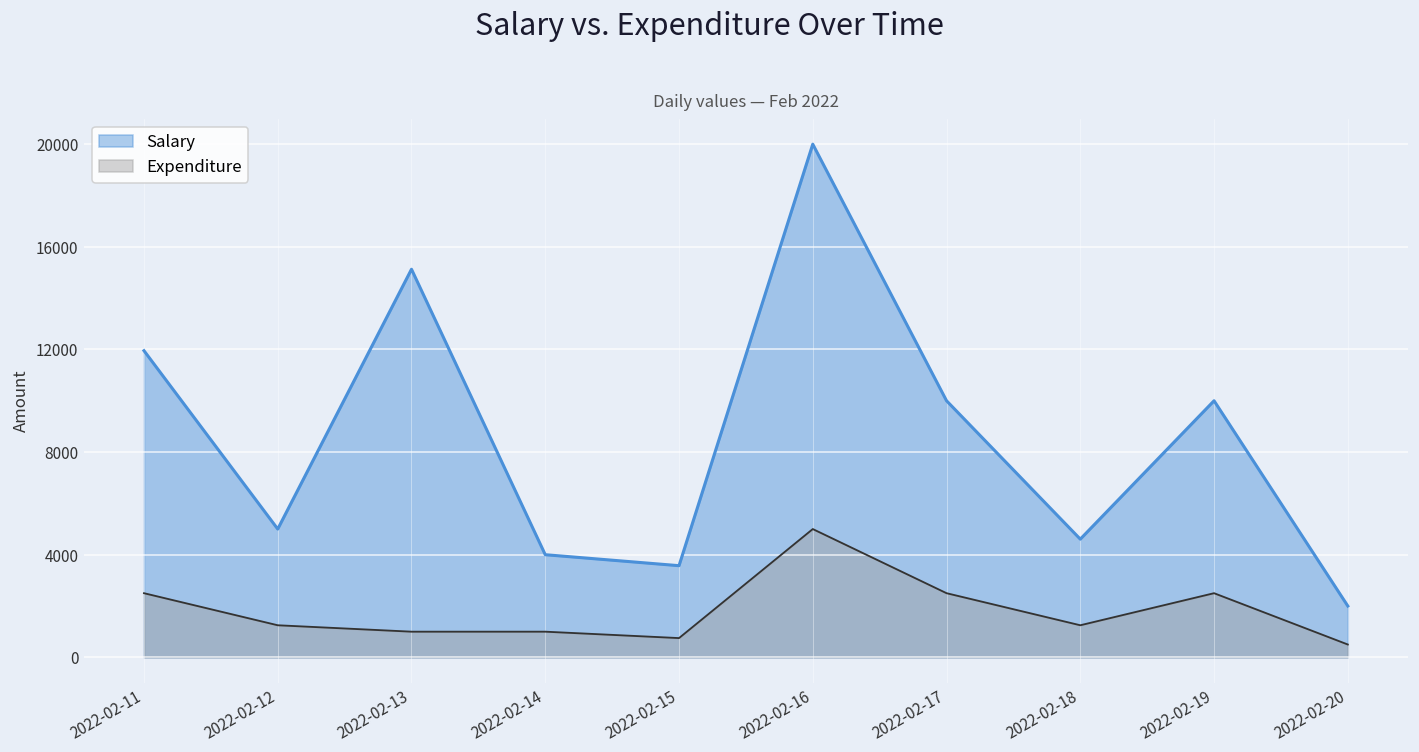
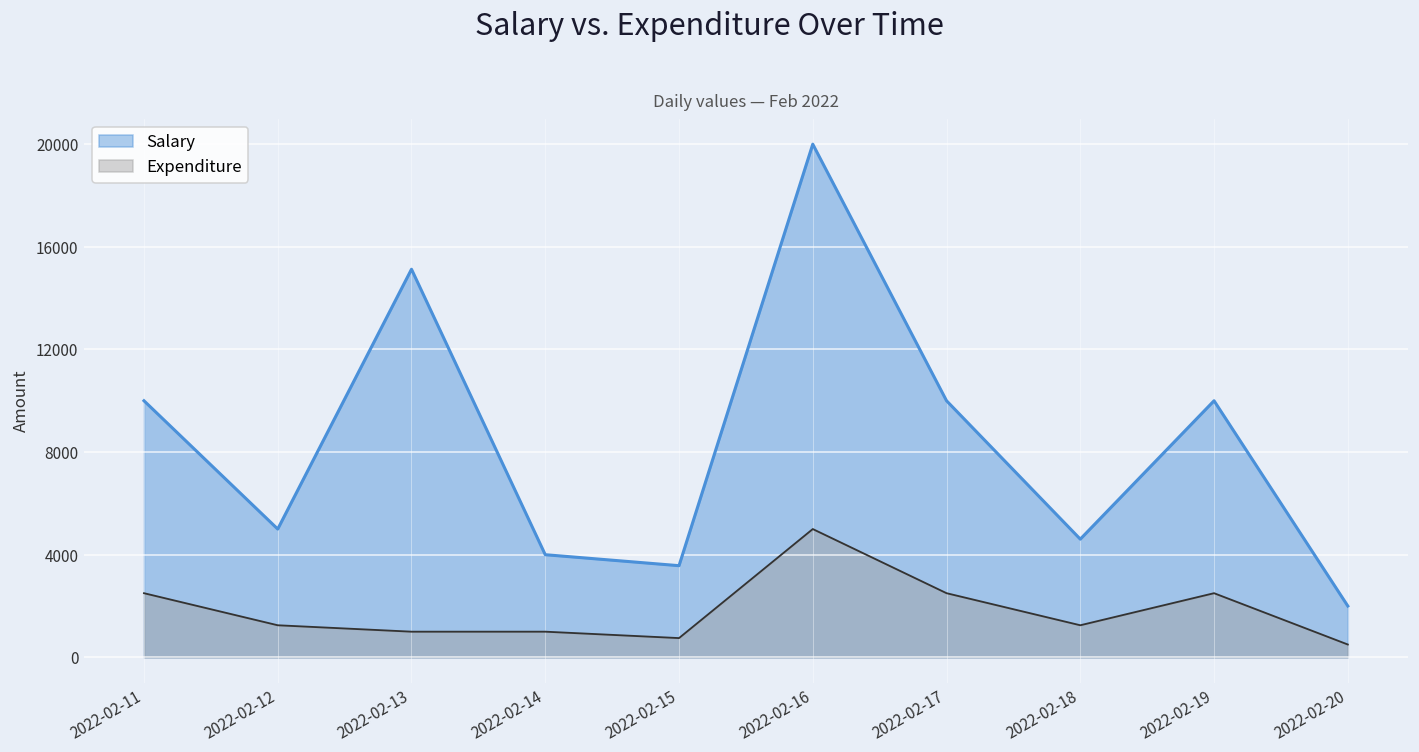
Salary, 2022-02-11: 12000 -> 10000
